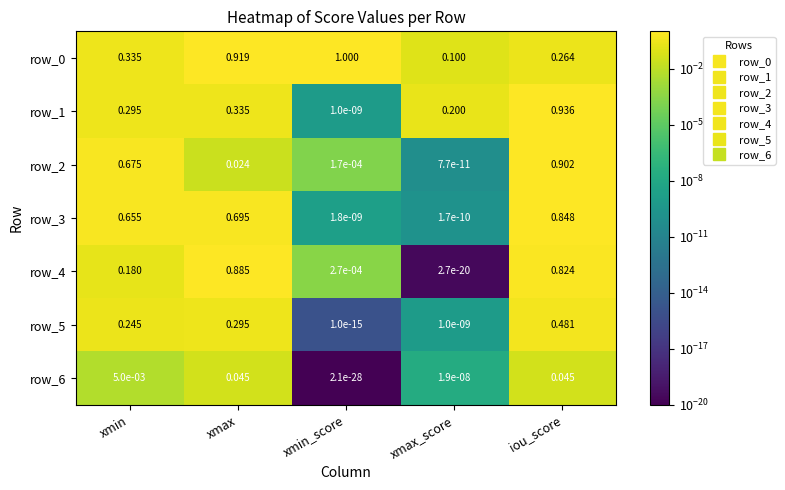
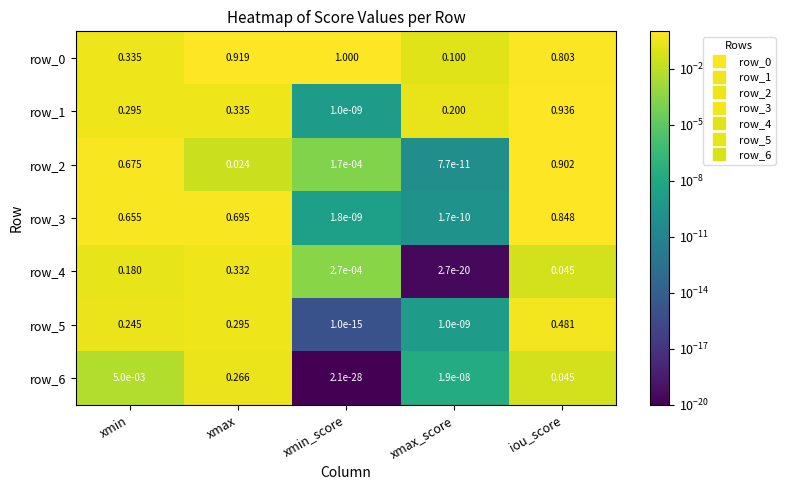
row_0, iou_score: 0.264 -> 0.803
row_4, xmax: 0.885 -> 0.332
row_4, iou_score: 0.824 -> 0.045
row_6, xmax: 0.045 -> 0.266
